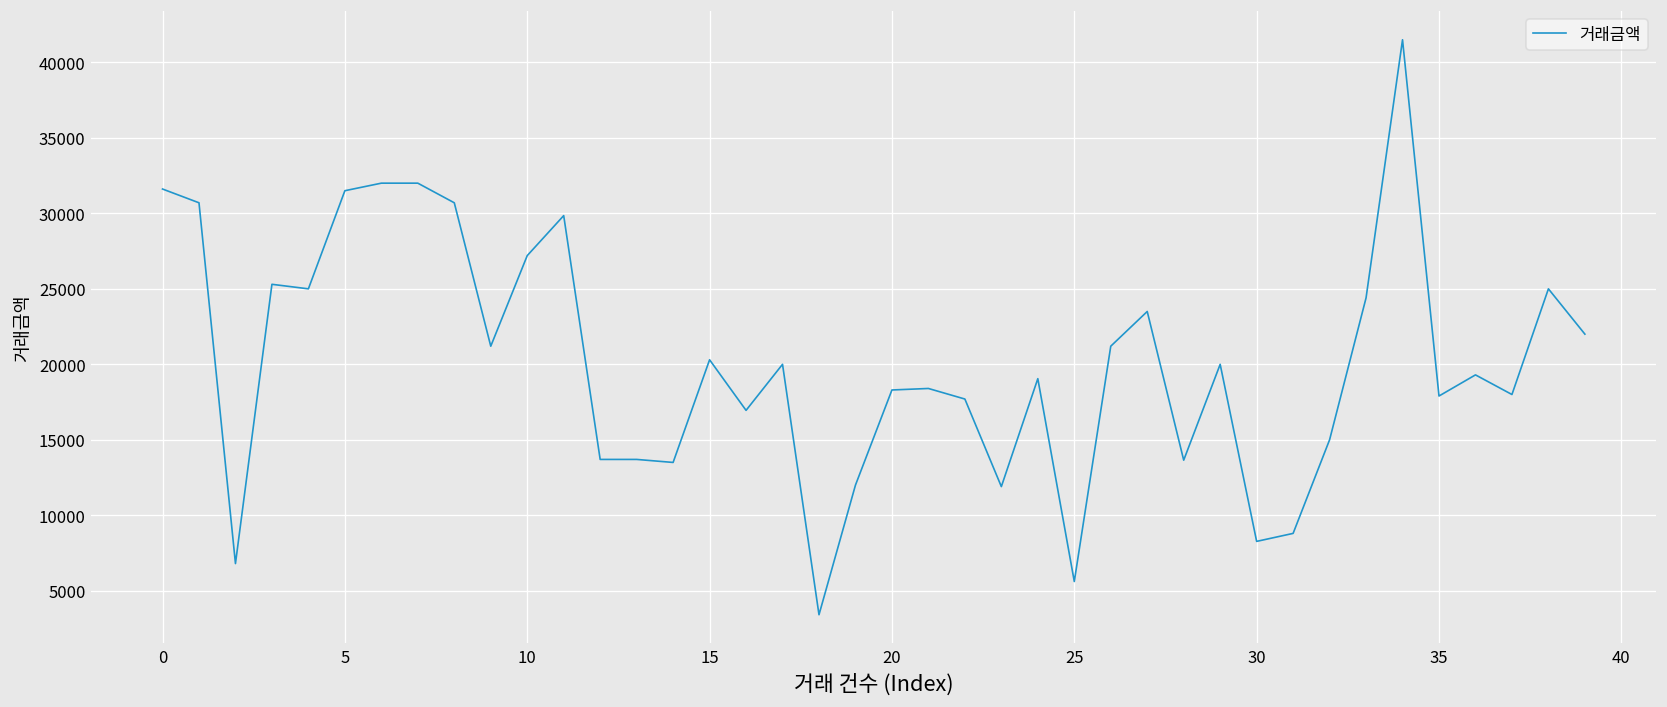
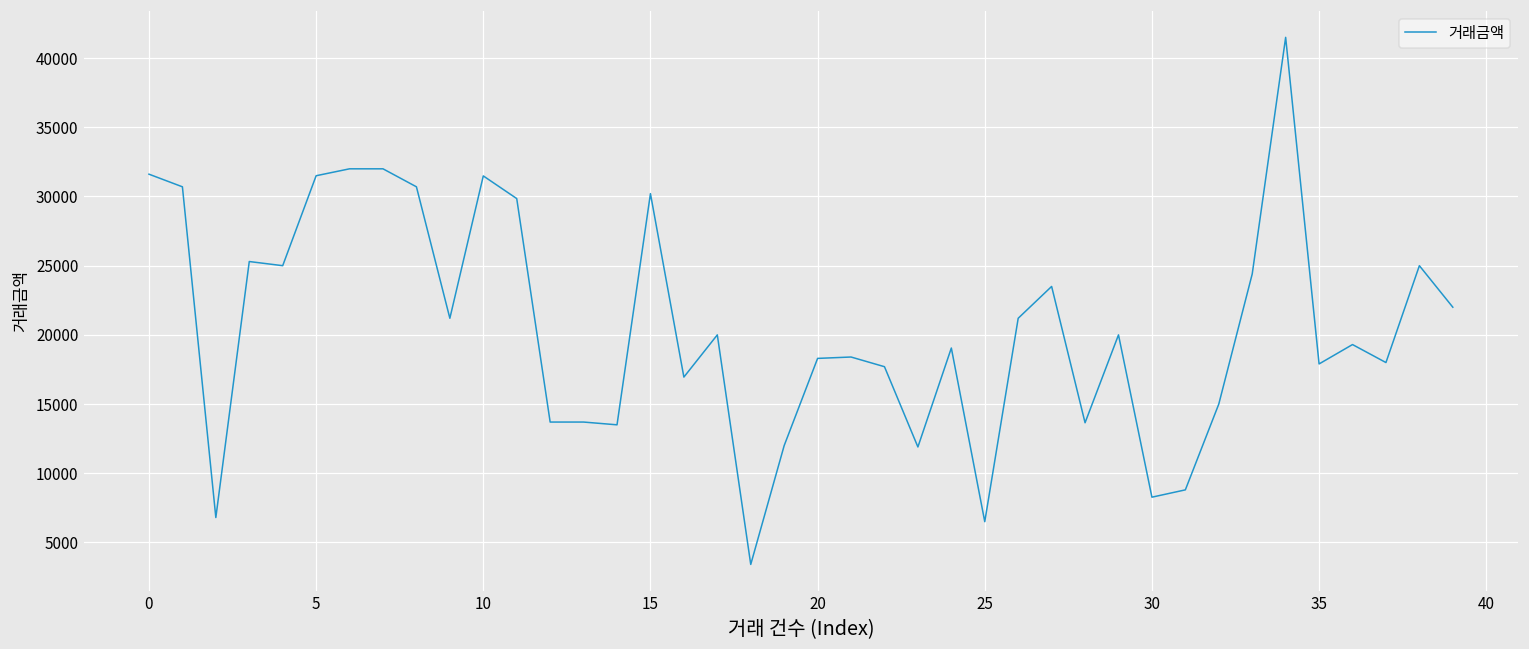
10: 27200 -> 31500
15: 20300 -> 30200
25: 5600 -> 6500
